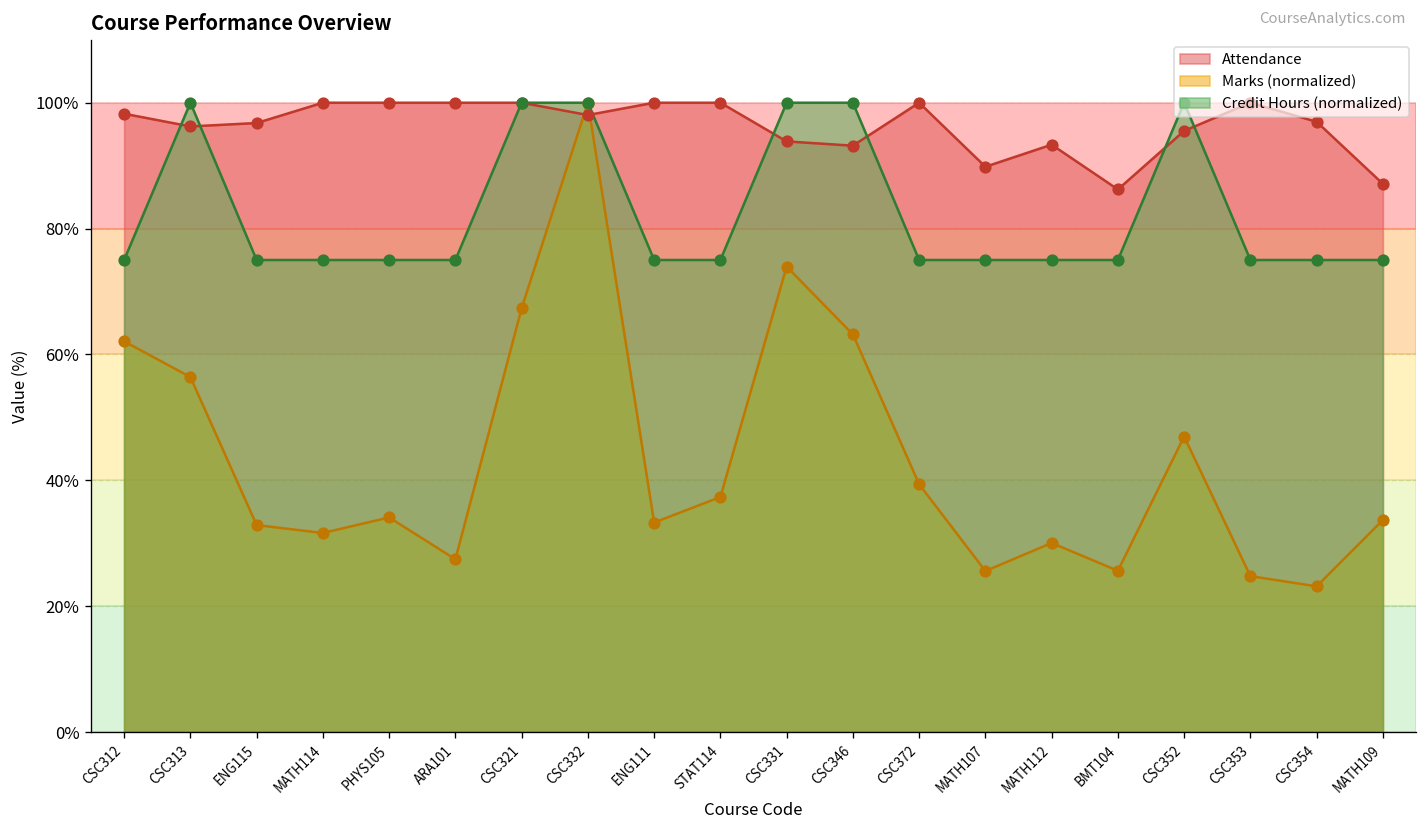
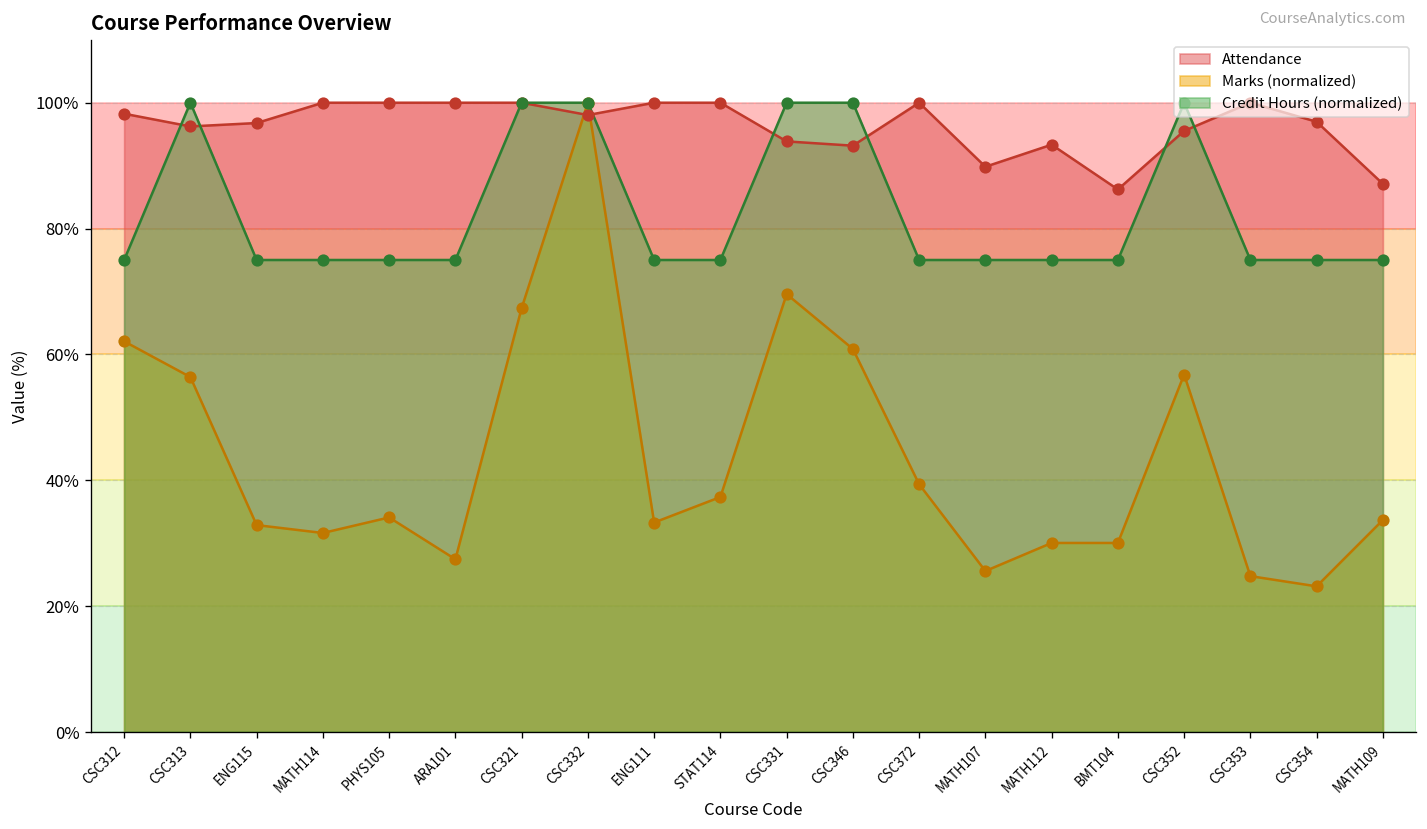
Marks (normalized), CSC331: 74% -> 70%
Marks (normalized), CSC346: 63% -> 61%
Marks (normalized), BMT104: 26% -> 30%
Marks (normalized), CSC352: 47% -> 57%
